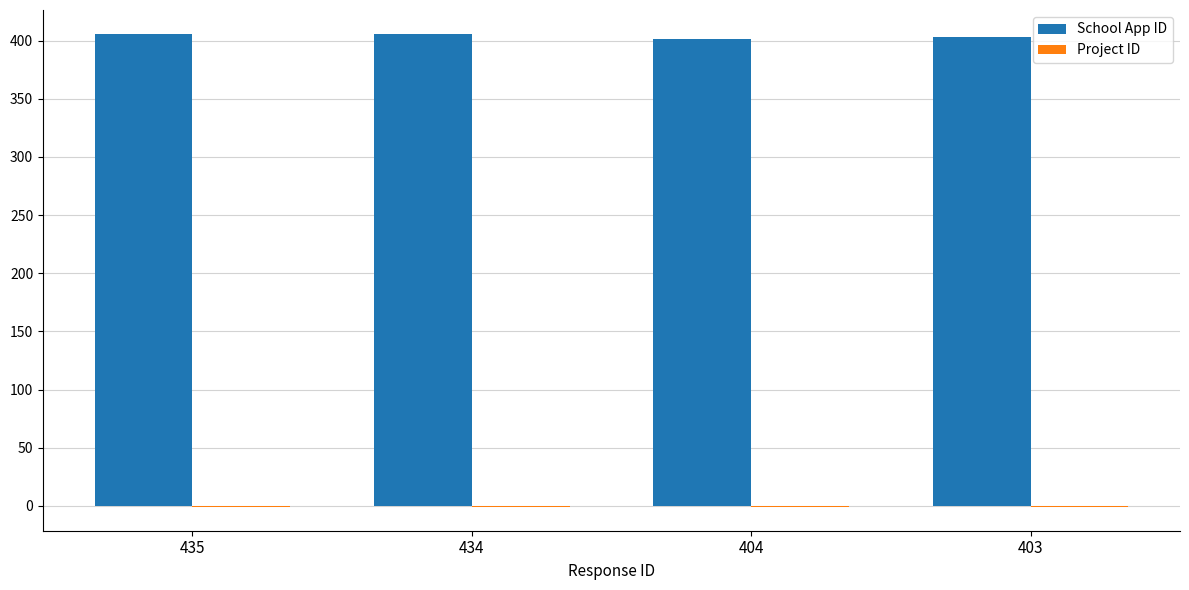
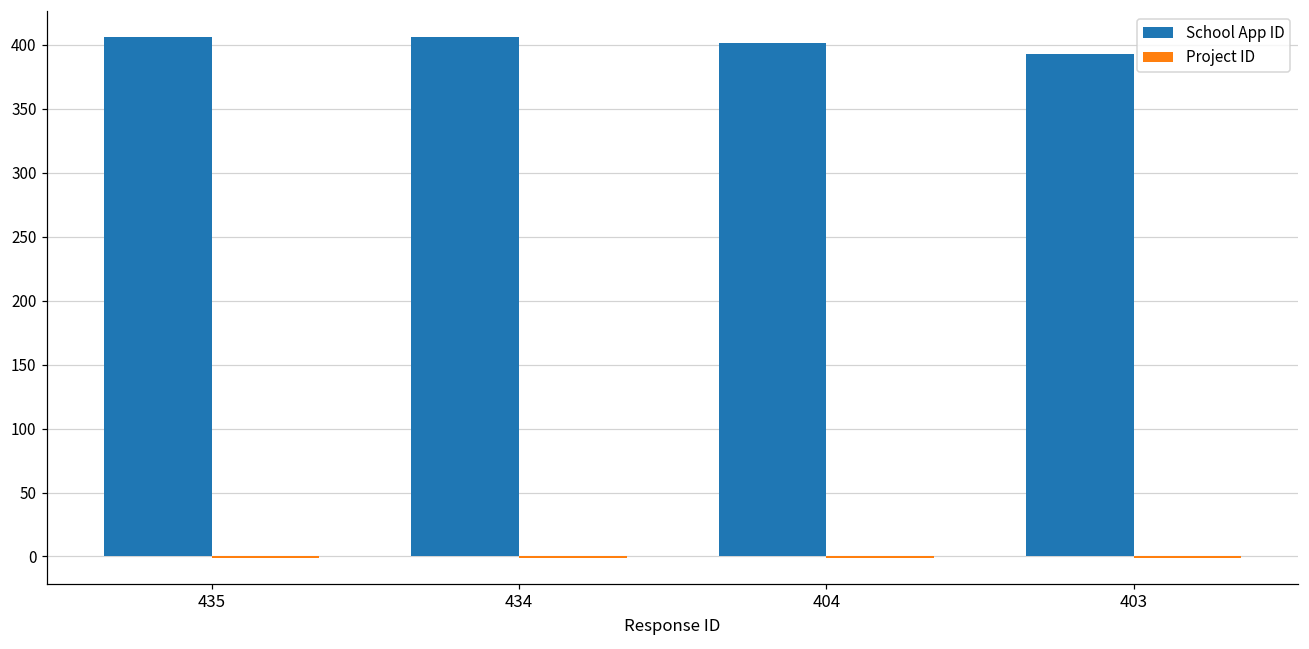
School App ID, 403: 403 -> 393
